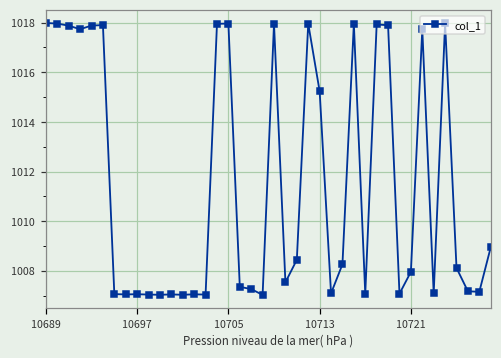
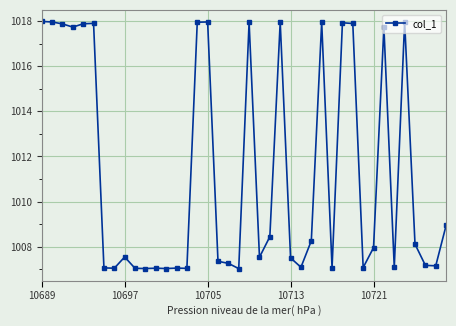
10697: 1007.1 -> 1007.5
10713: 1015.2 -> 1007.5
